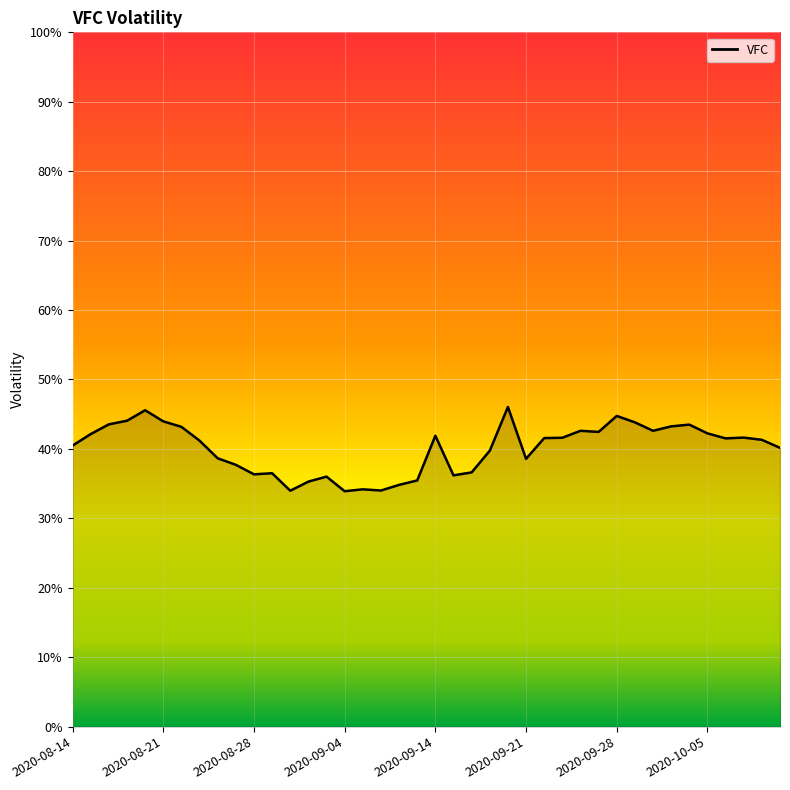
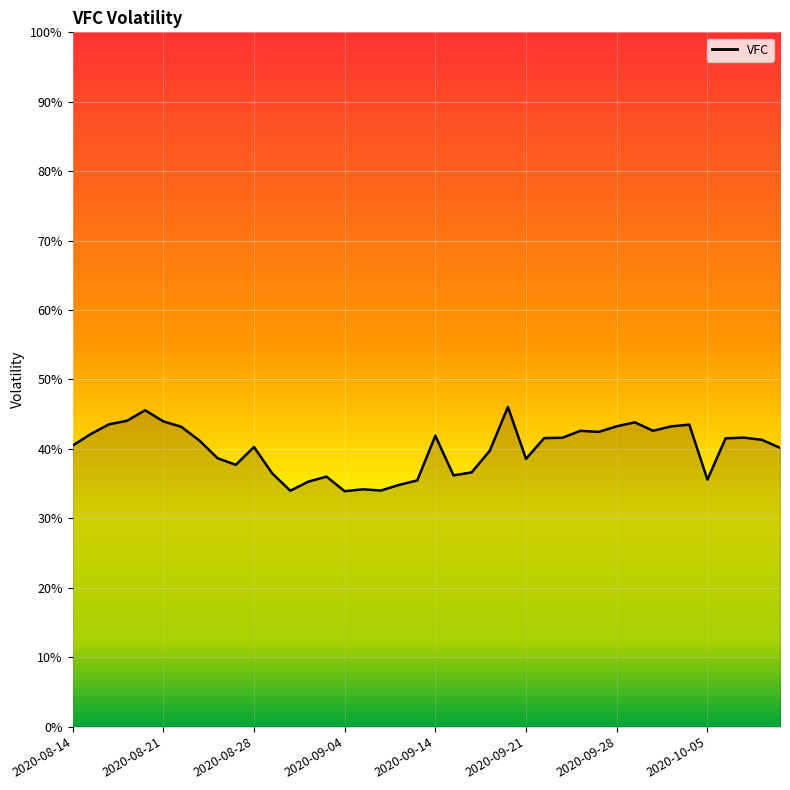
2020-08-28: 36% -> 40%
2020-09-28: 45% -> 43%
2020-10-05: 42% -> 36%
